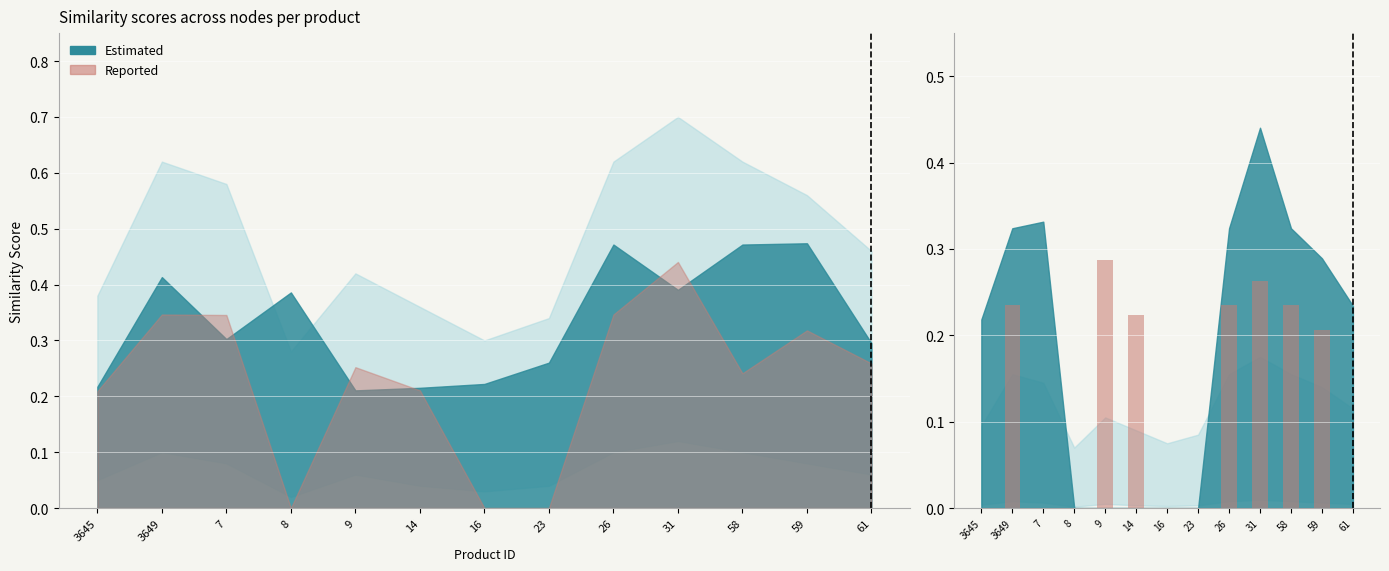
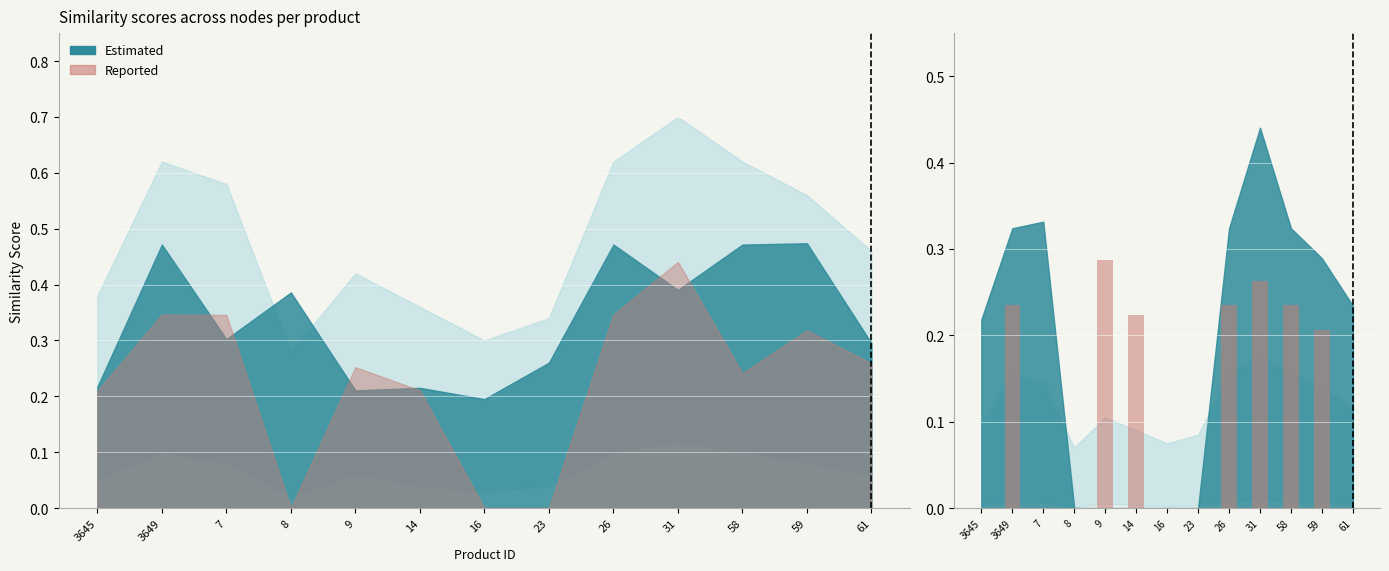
Similarity scores across nodes per product, Estimated, 3649: 0.41 -> 0.47
Similarity scores across nodes per product, Estimated, 16: 0.22 -> 0.20
